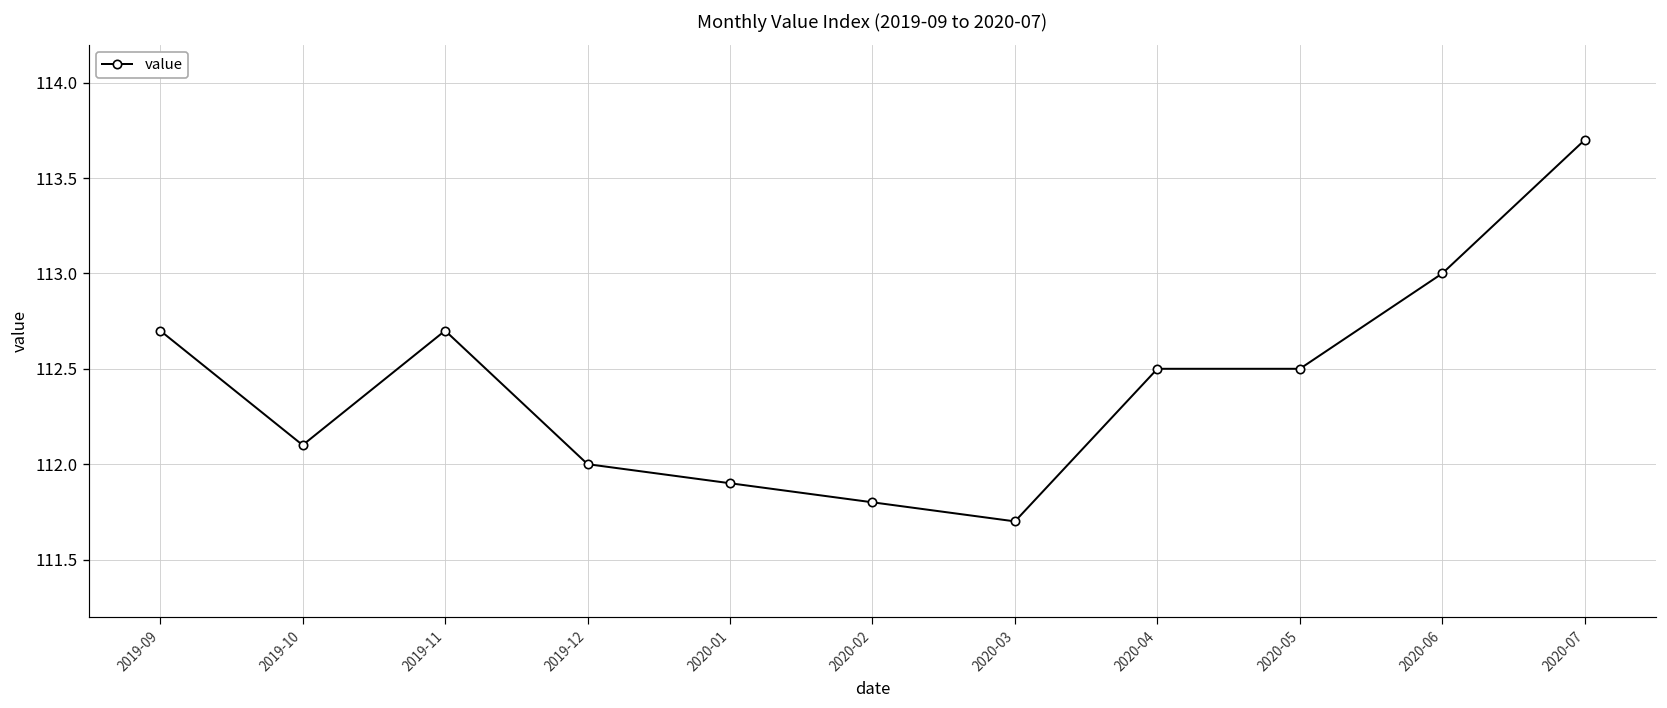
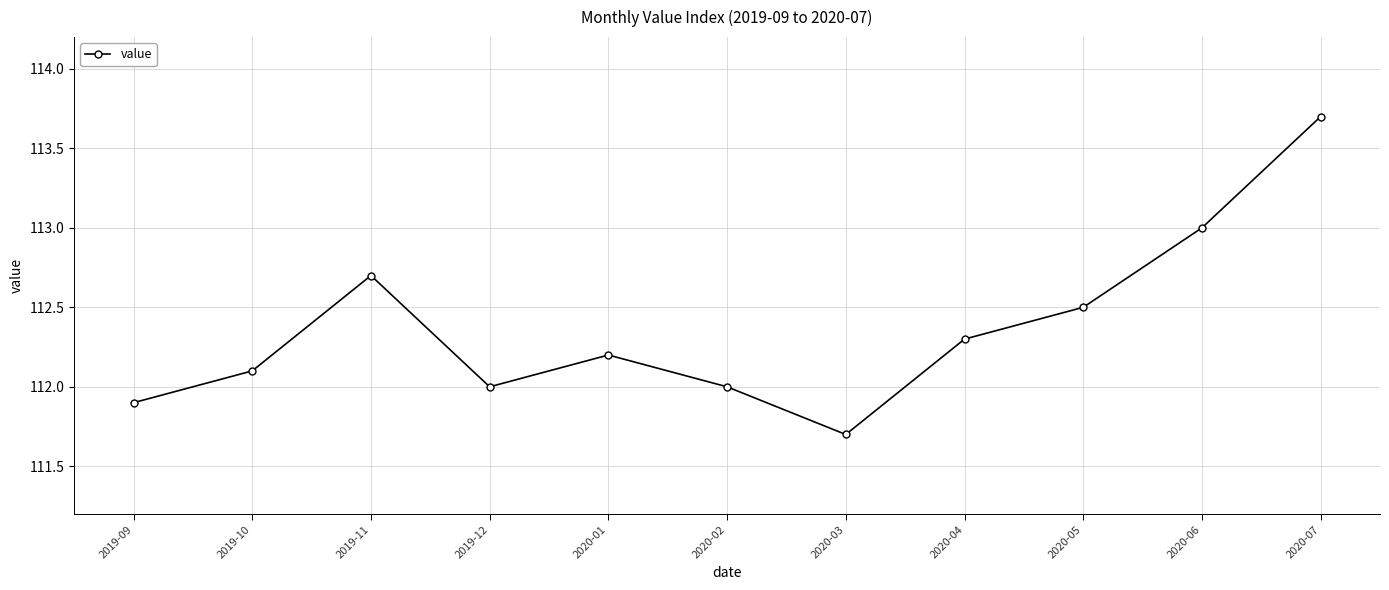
2019-09: 112.7 -> 111.9
2020-01: 111.9 -> 112.2
2020-02: 111.8 -> 112.0
2020-04: 112.5 -> 112.3
